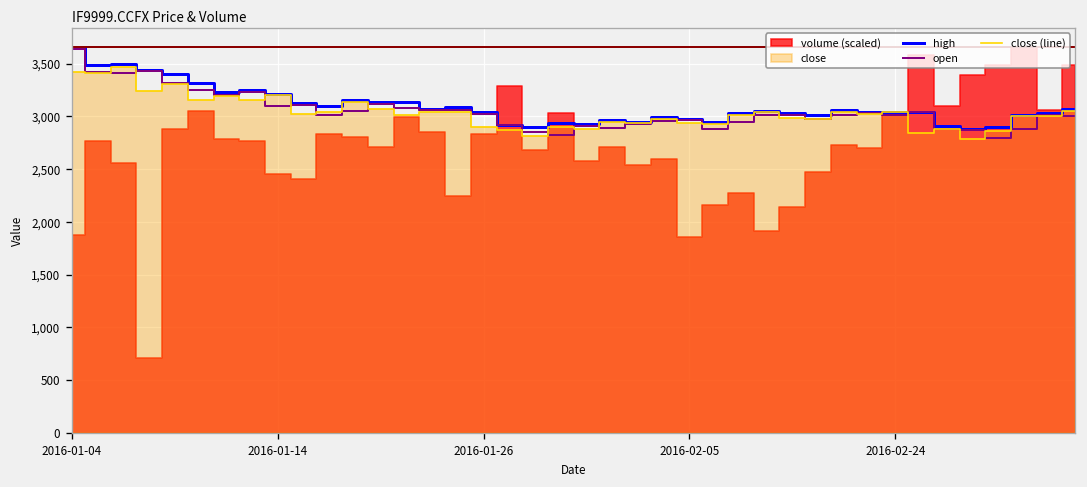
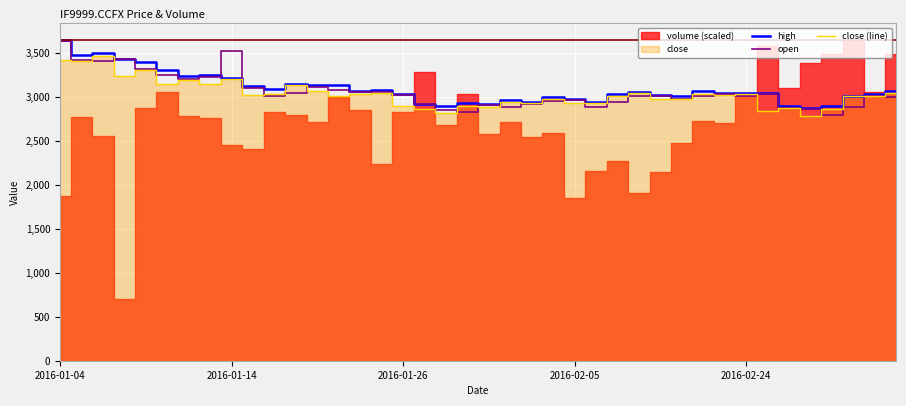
open, 2016-01-14: 3,100 -> 3,500
